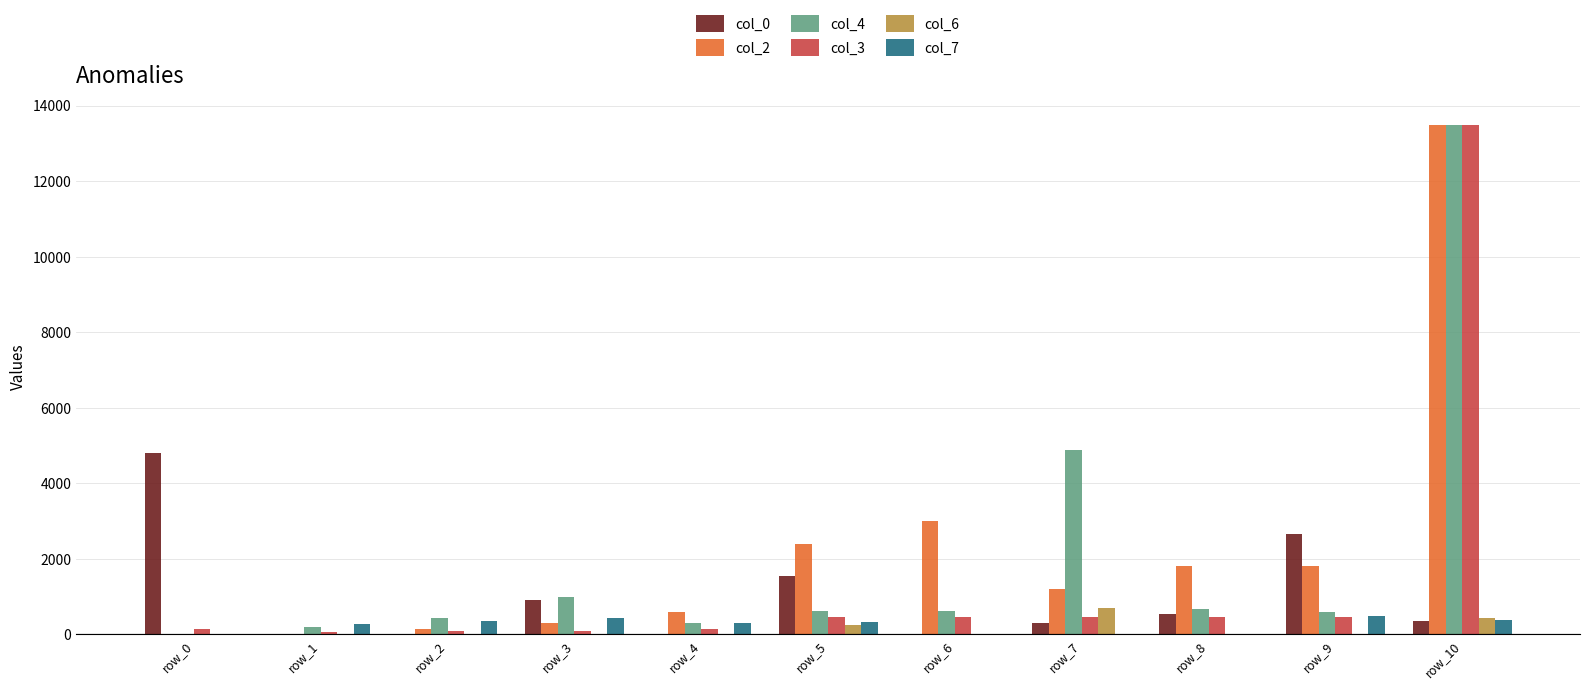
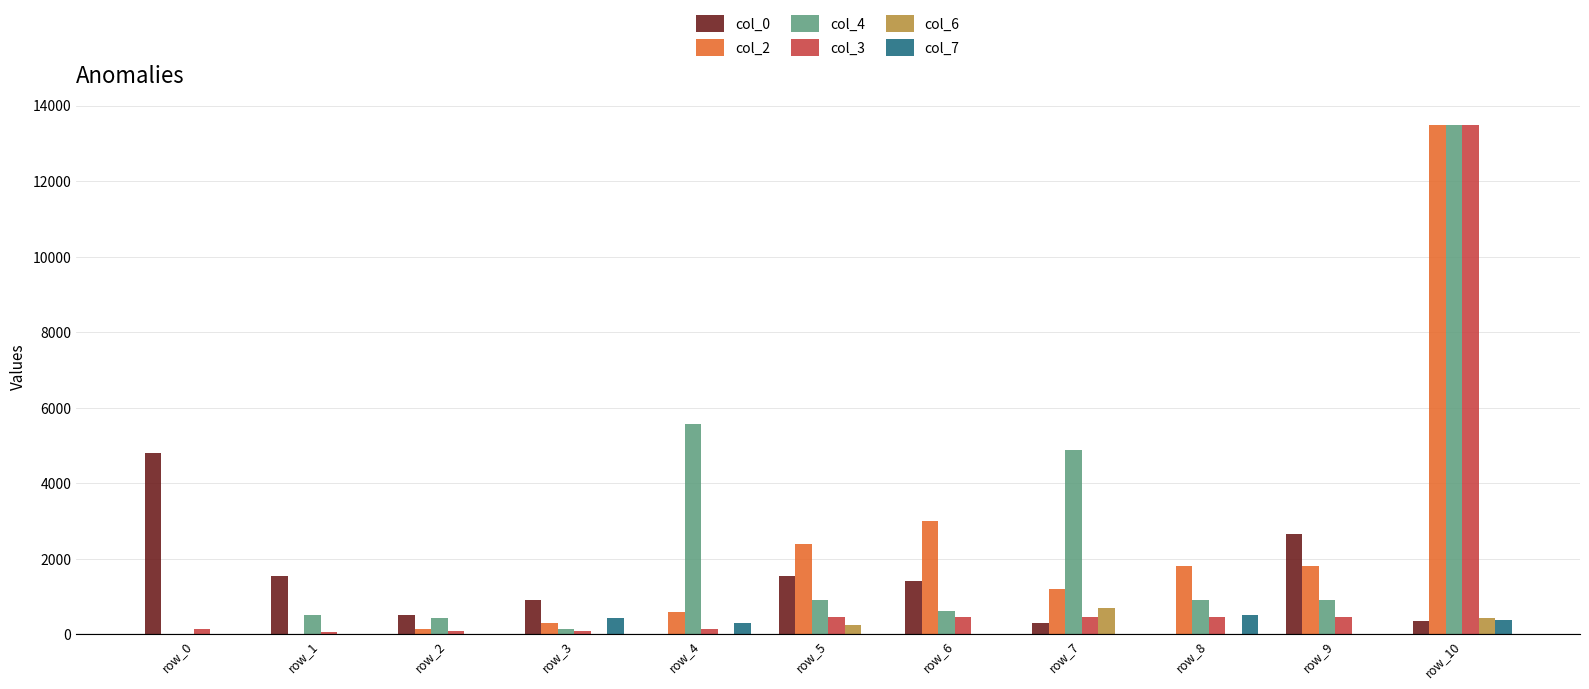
col_0, row_1: 0 -> 1600
col_4, row_1: 200 -> 500
col_7, row_1: 300 -> 0
col_0, row_2: 0 -> 500
col_7, row_2: 300 -> 0
col_4, row_3: 1000 -> 200
col_4, row_4: 300 -> 5600
col_4, row_5: 600 -> 900
col_7, row_5: 300 -> 0
col_0, row_6: 0 -> 1400
col_0, row_8: 500 -> 0
col_4, row_8: 700 -> 900
col_7, row_8: 0 -> 500
col_4, row_9: 600 -> 900
col_7, row_9: 500 -> 0
